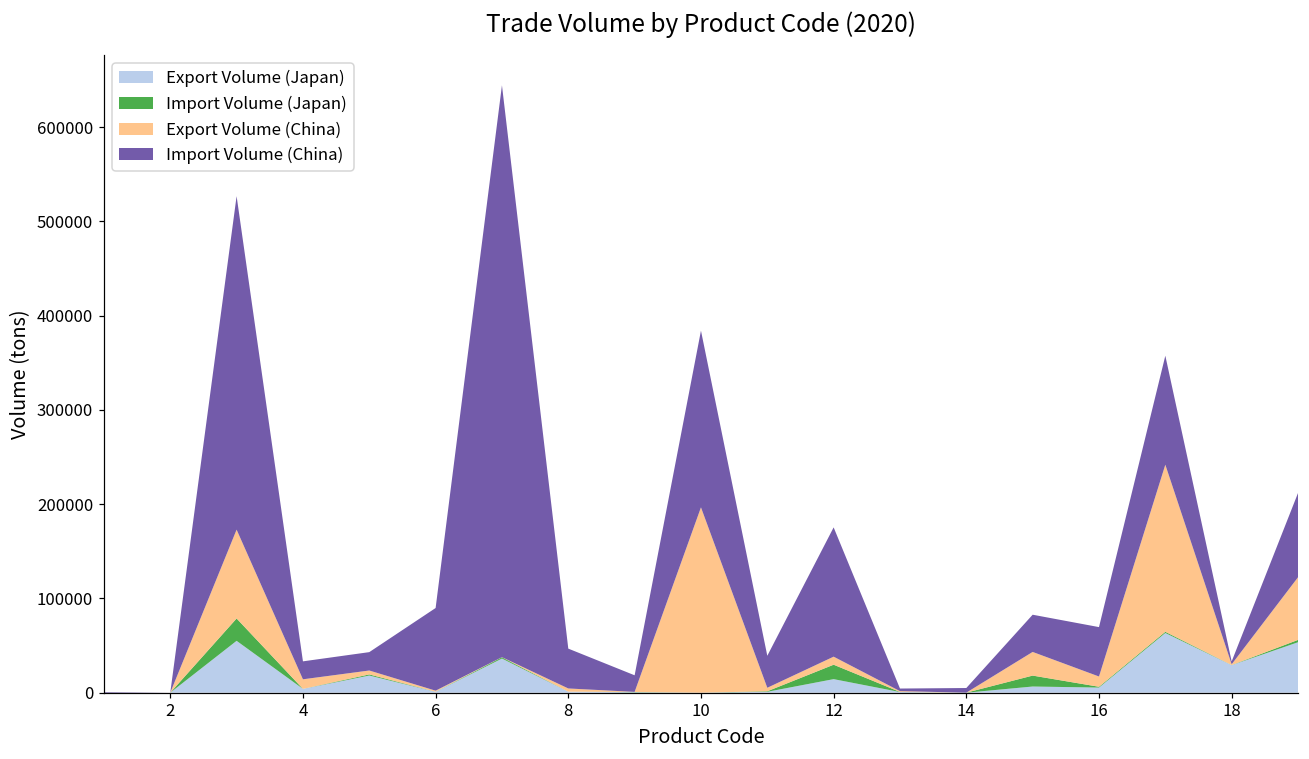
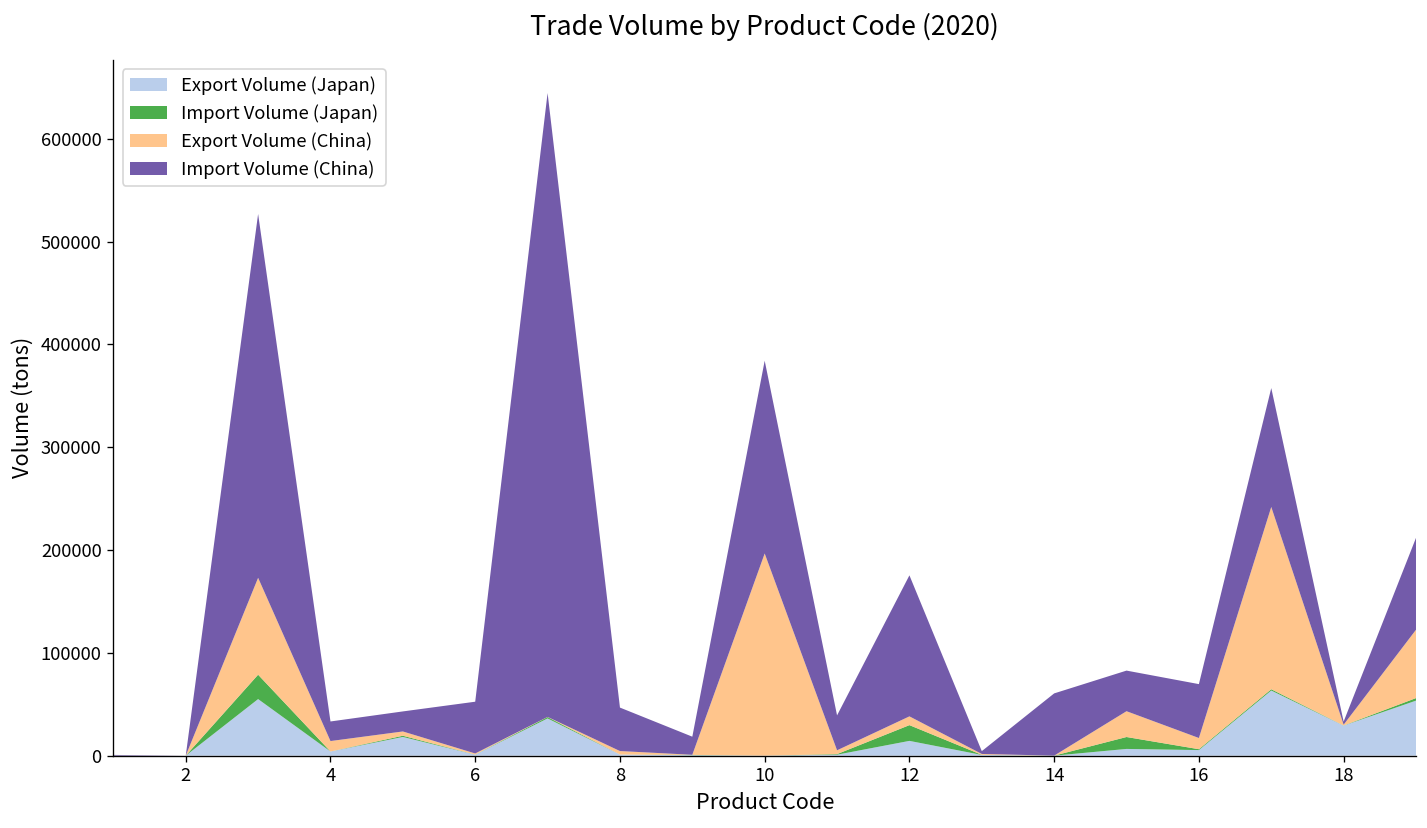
Import Volume (China), 6: 90000 -> 50000
Import Volume (China), 14: 0 -> 60000
